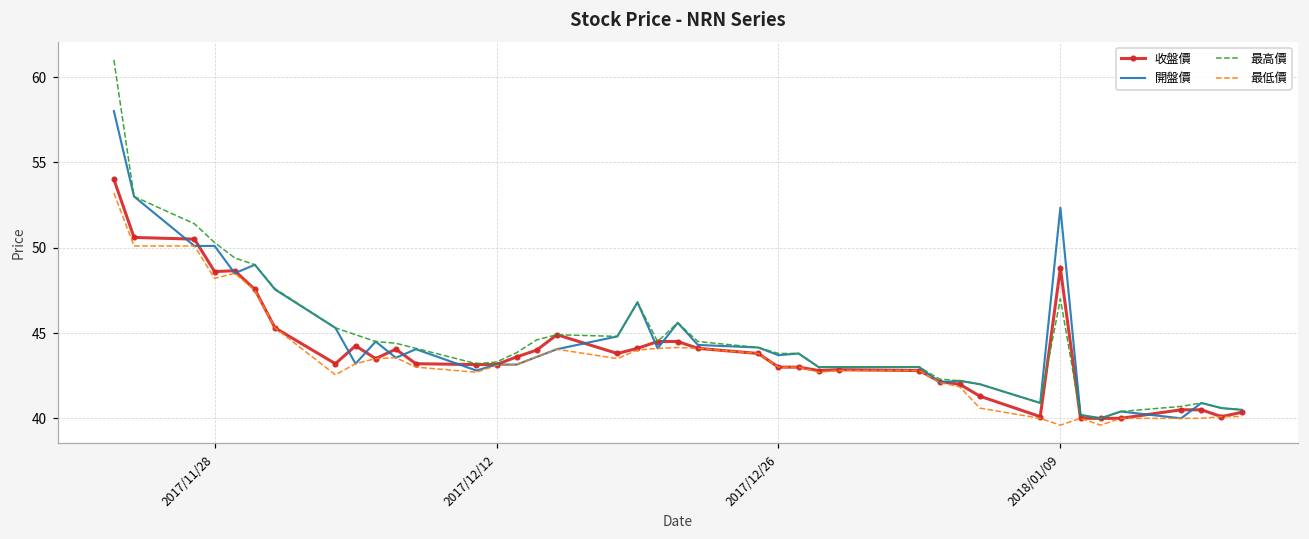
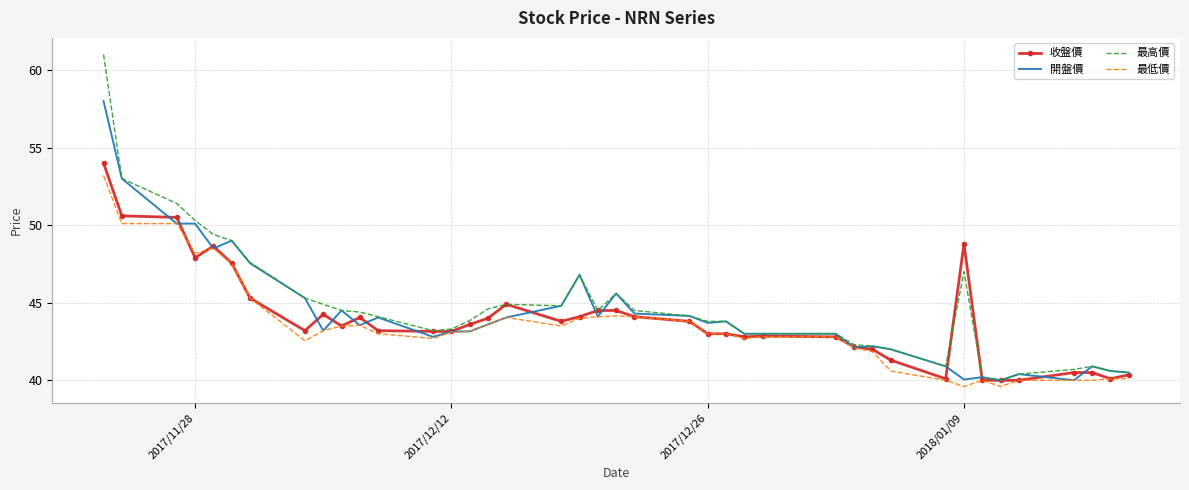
收盤價, 2017/11/28: 48.6 -> 47.9
開盤價, 2018/01/09: 52.3 -> 40.1
